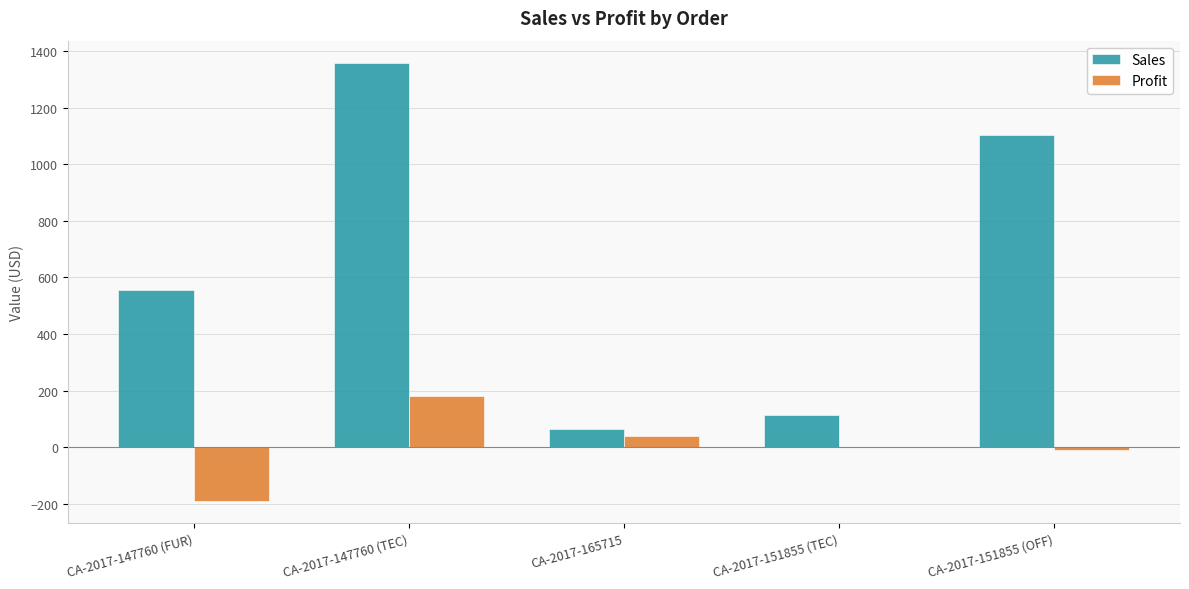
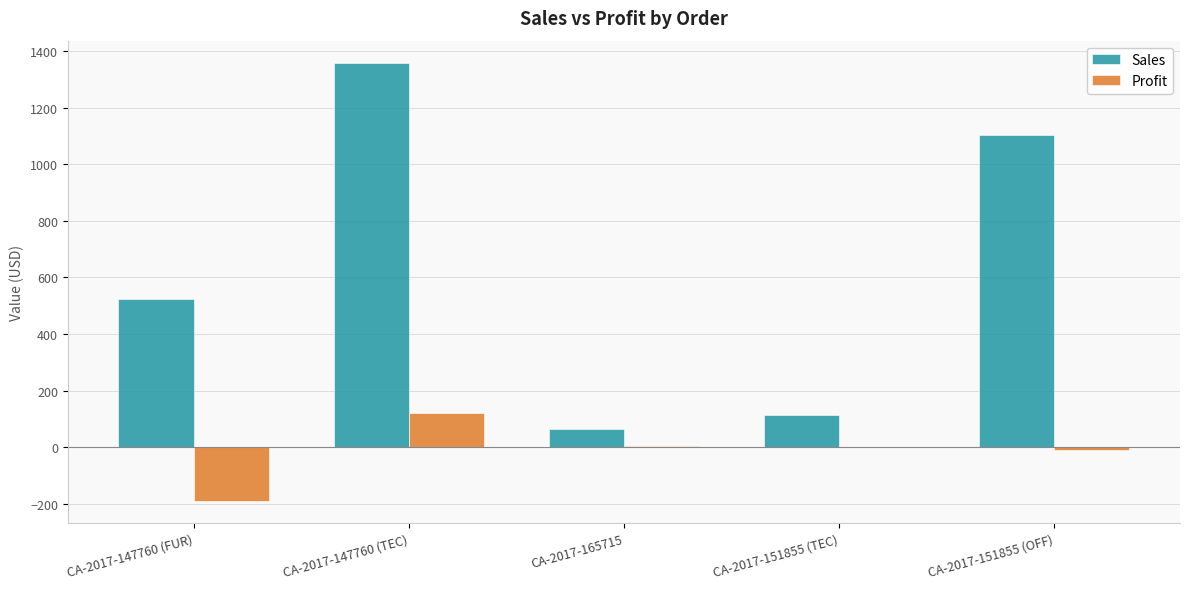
Sales, CA-2017-147760 (FUR): 550 -> 520
Profit, CA-2017-147760 (TEC): 180 -> 120
Profit, CA-2017-165715: 40 -> 0
